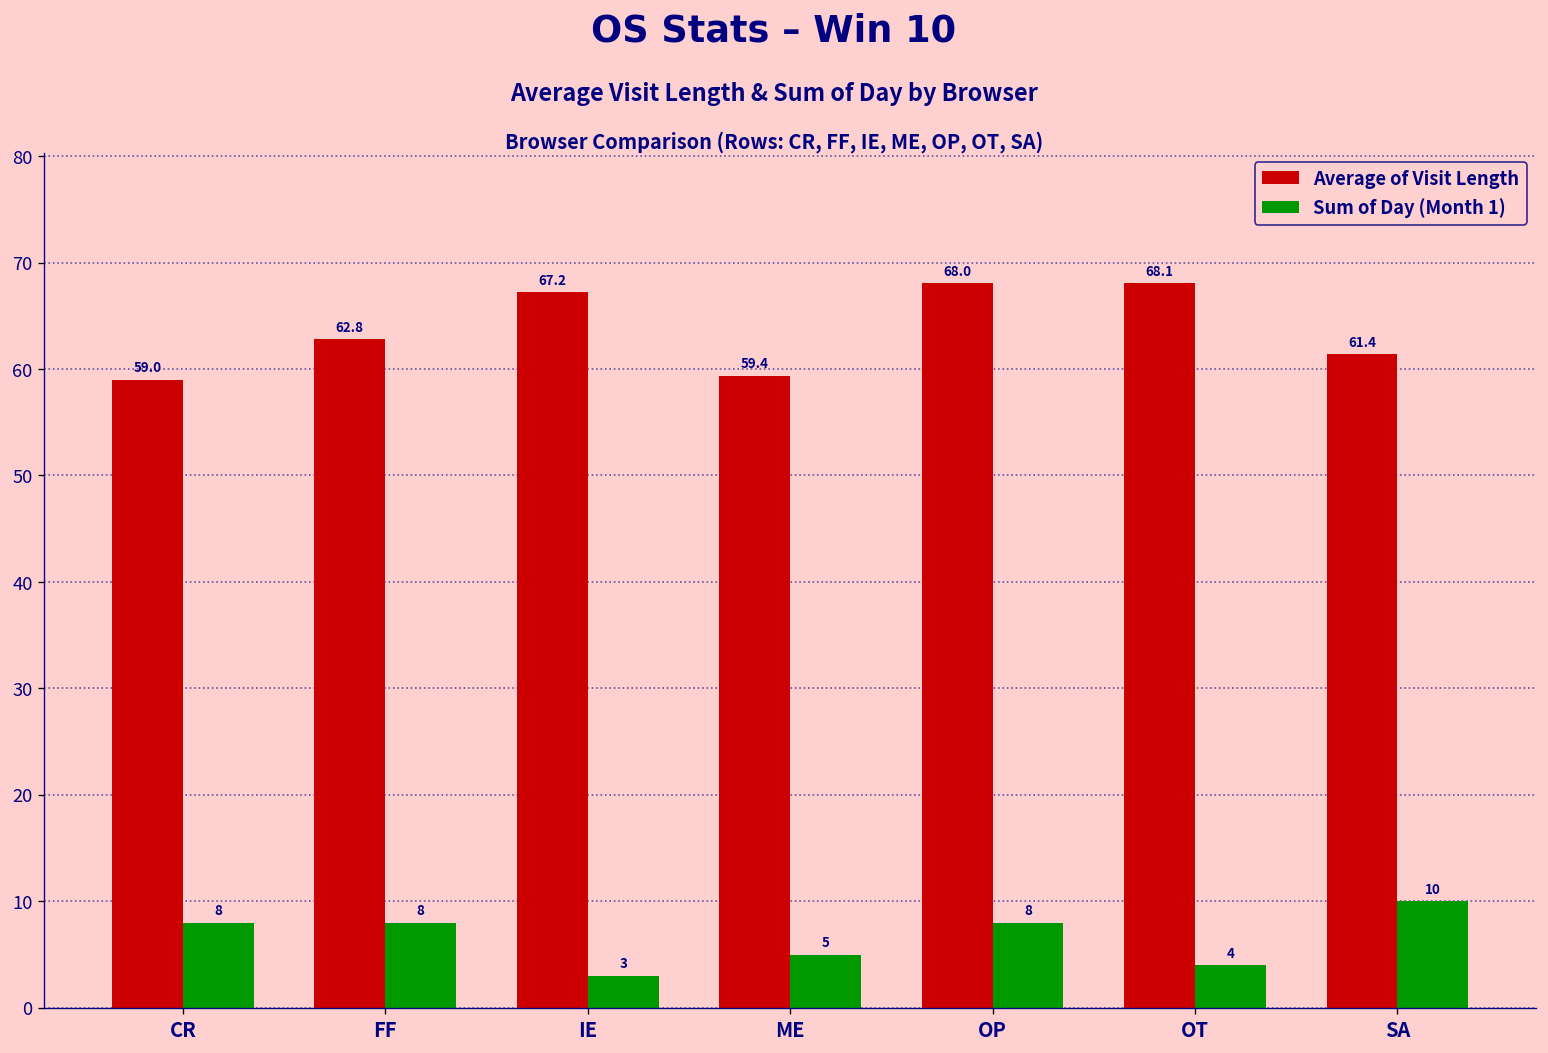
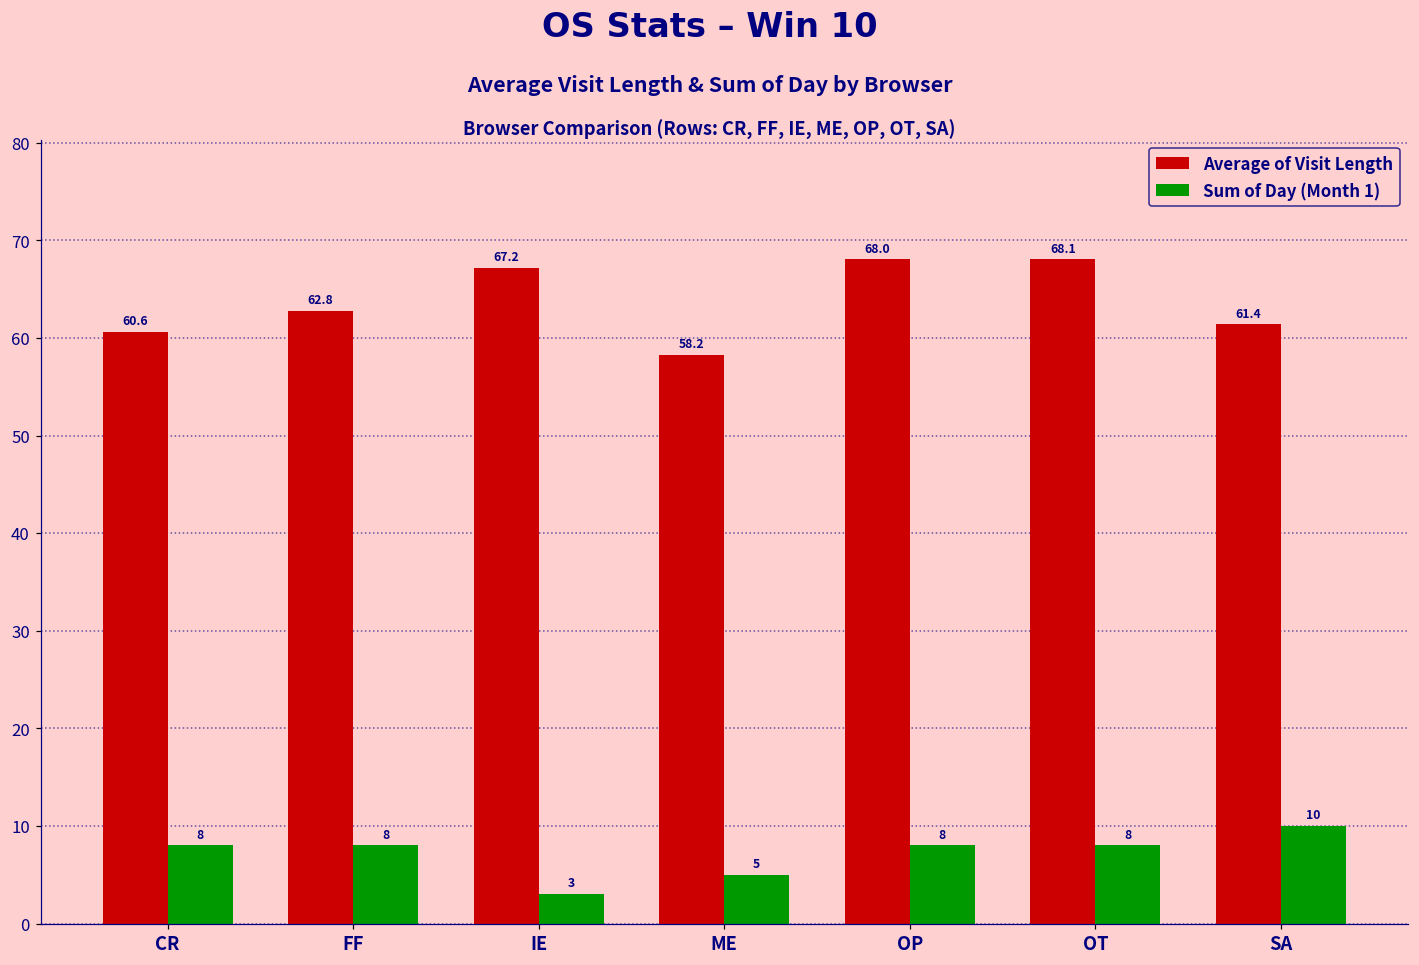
Average of Visit Length, CR: 59.0 -> 60.6
Average of Visit Length, ME: 59.4 -> 58.2
Sum of Day (Month 1), OT: 4 -> 8
